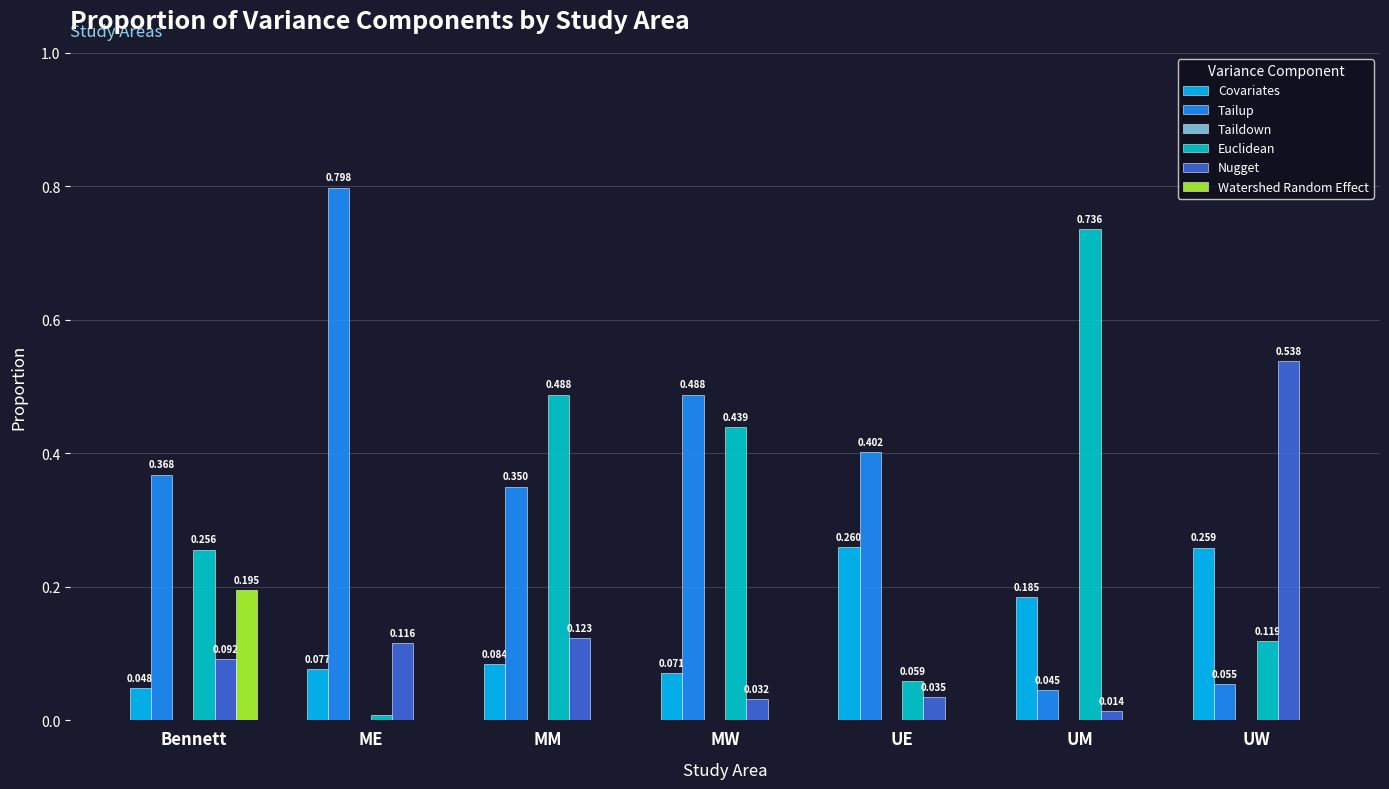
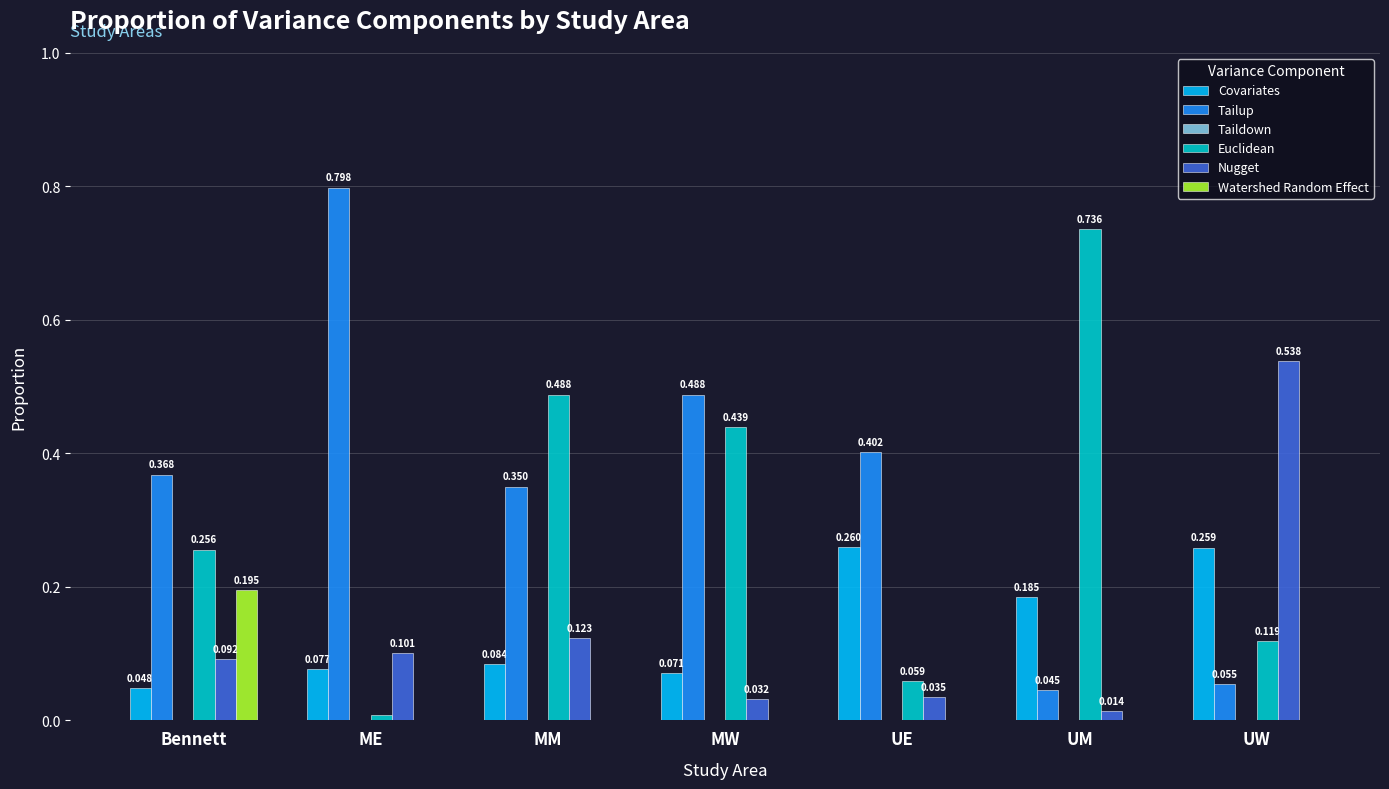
Nugget, ME: 0.116 -> 0.101
